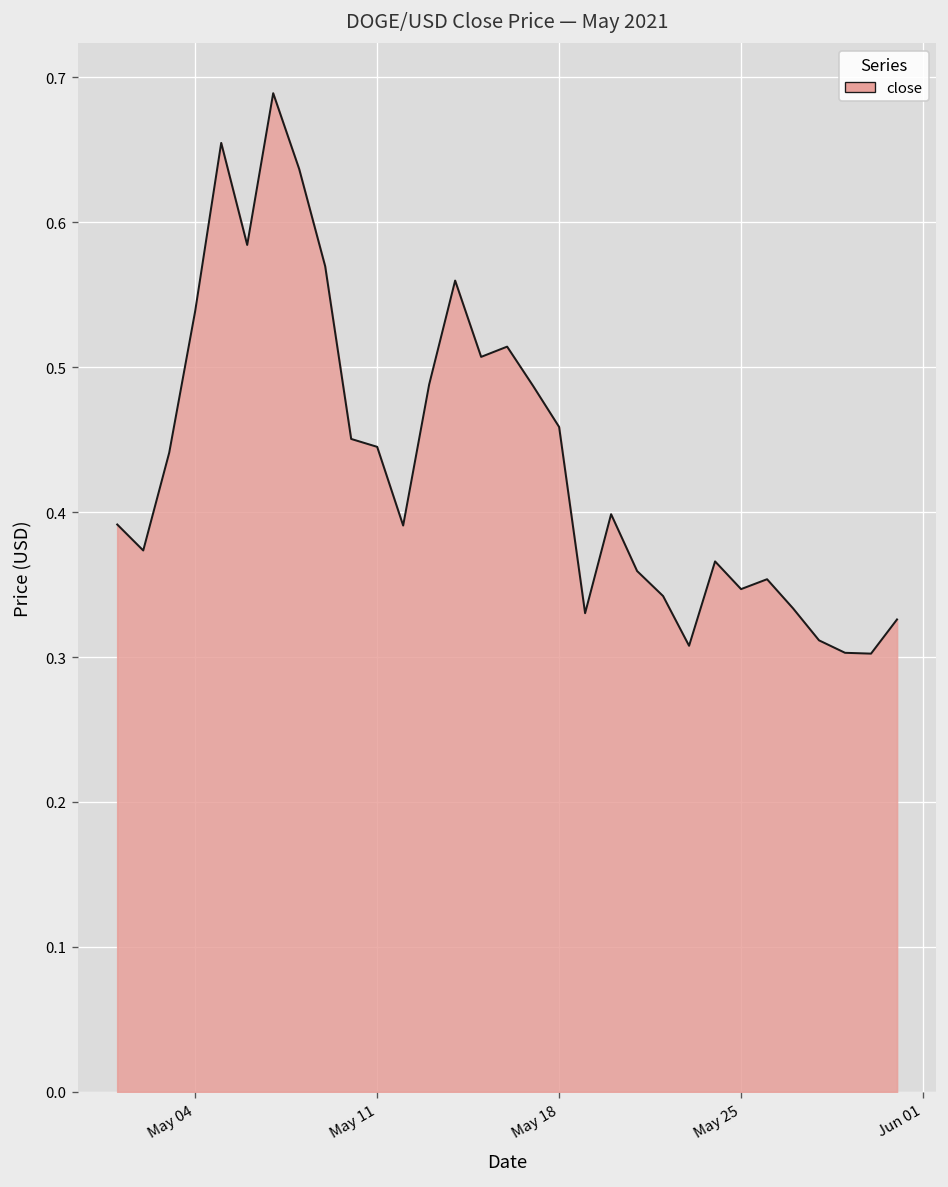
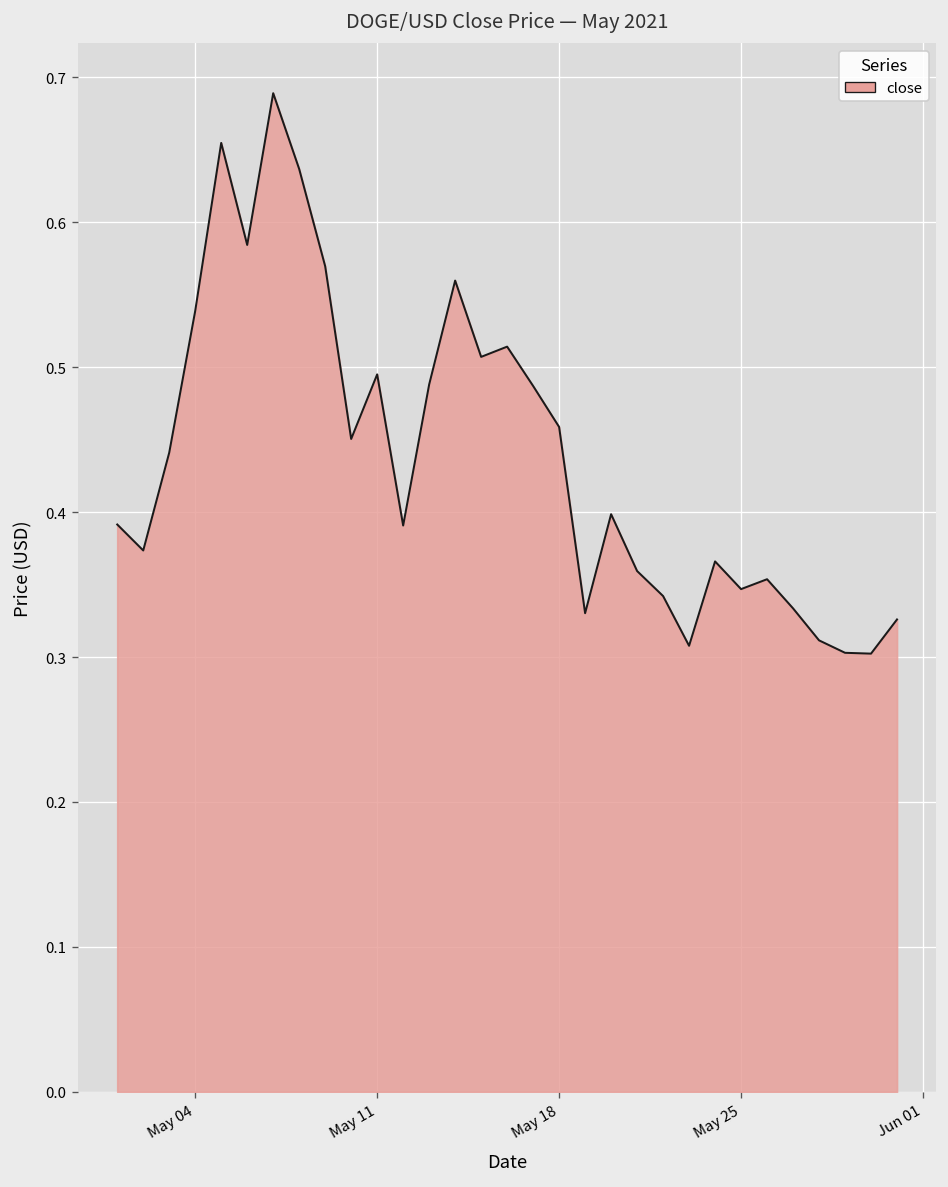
May 11: 0.445 -> 0.495
